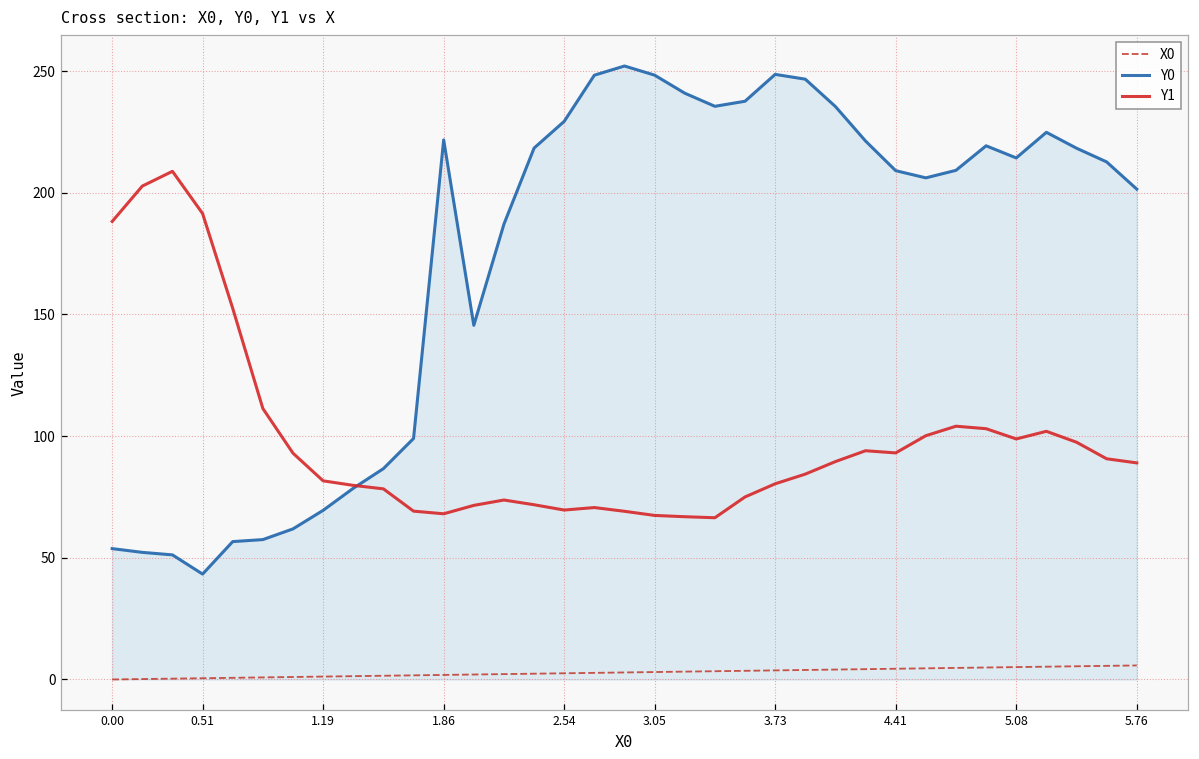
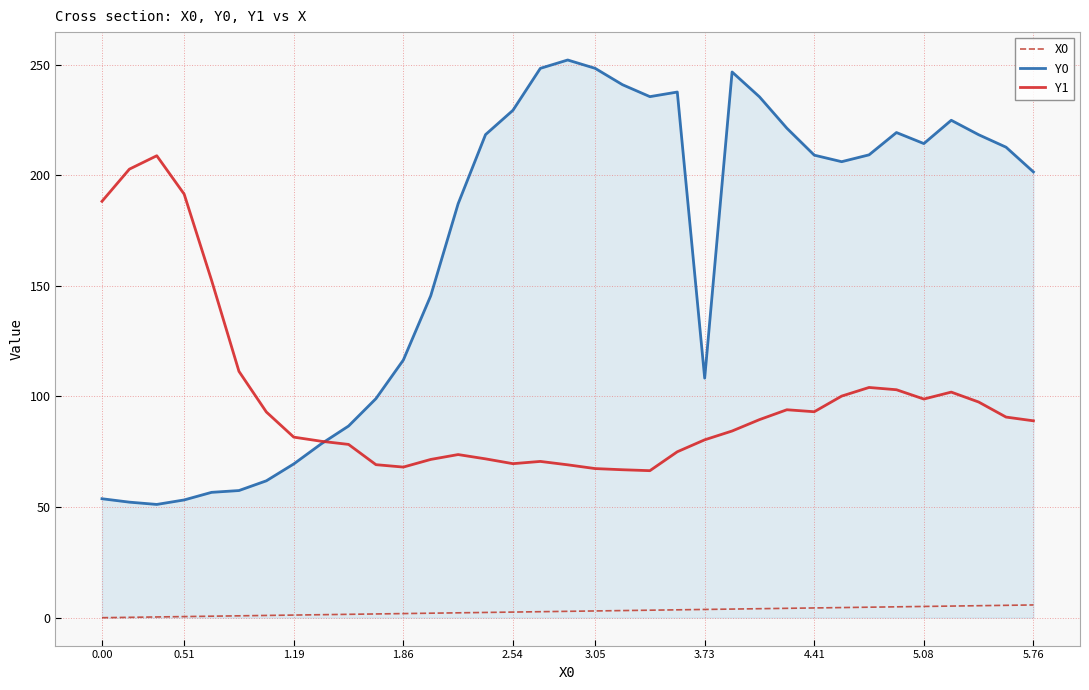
Y0, 0.51: 43 -> 53
Y0, 1.86: 222 -> 116
Y0, 3.73: 249 -> 108
